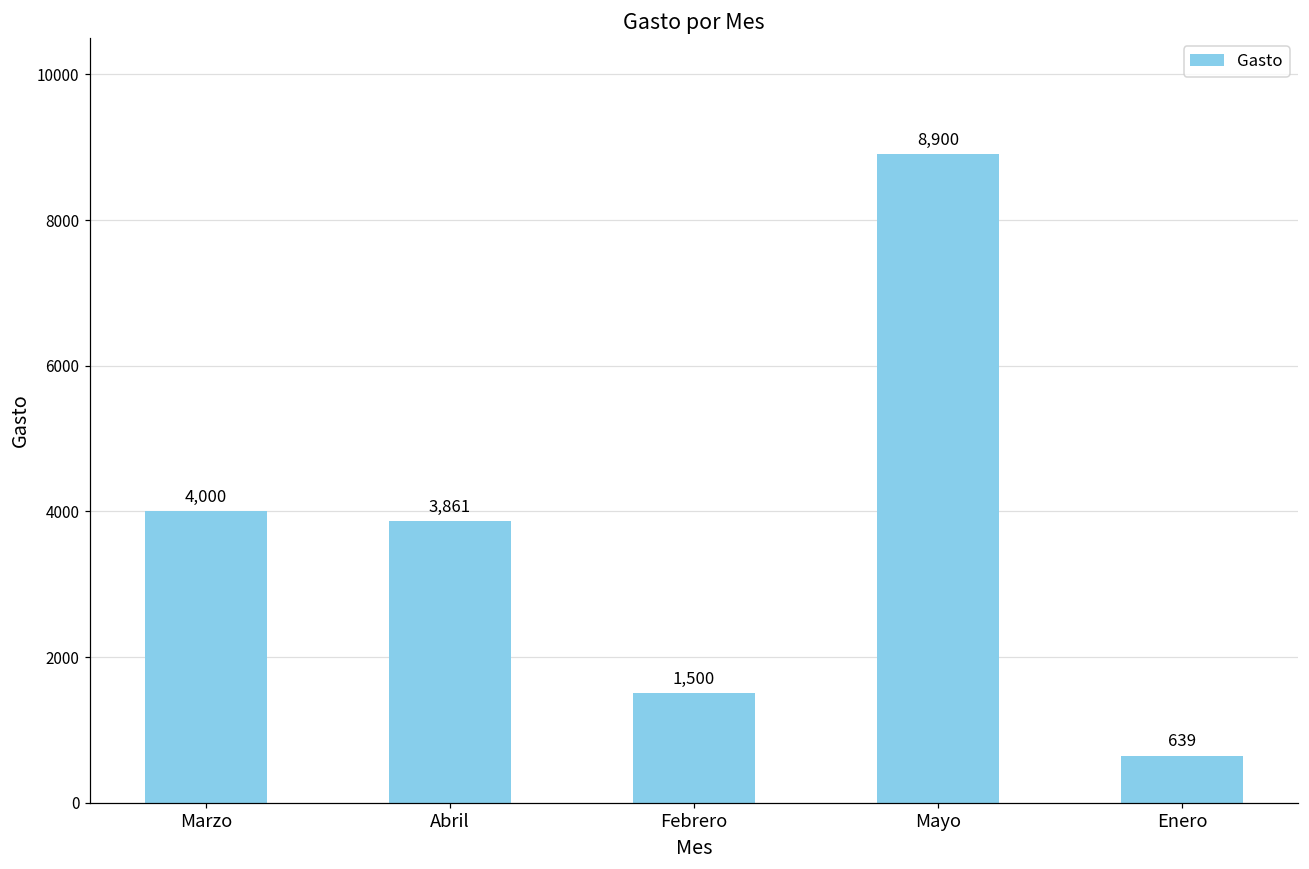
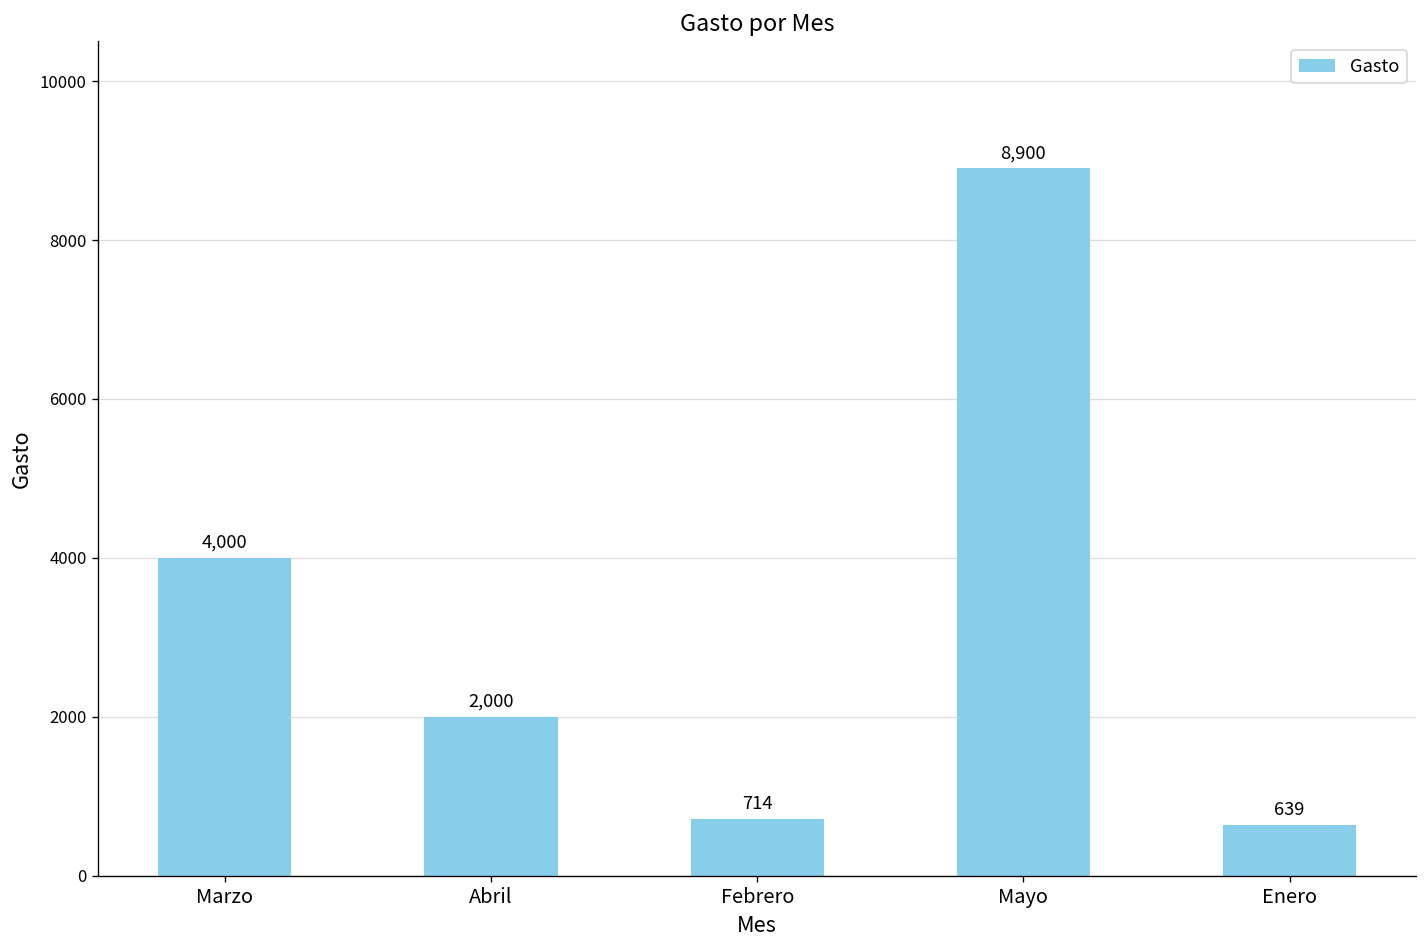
Abril: 3,861 -> 2,000
Febrero: 1,500 -> 714
